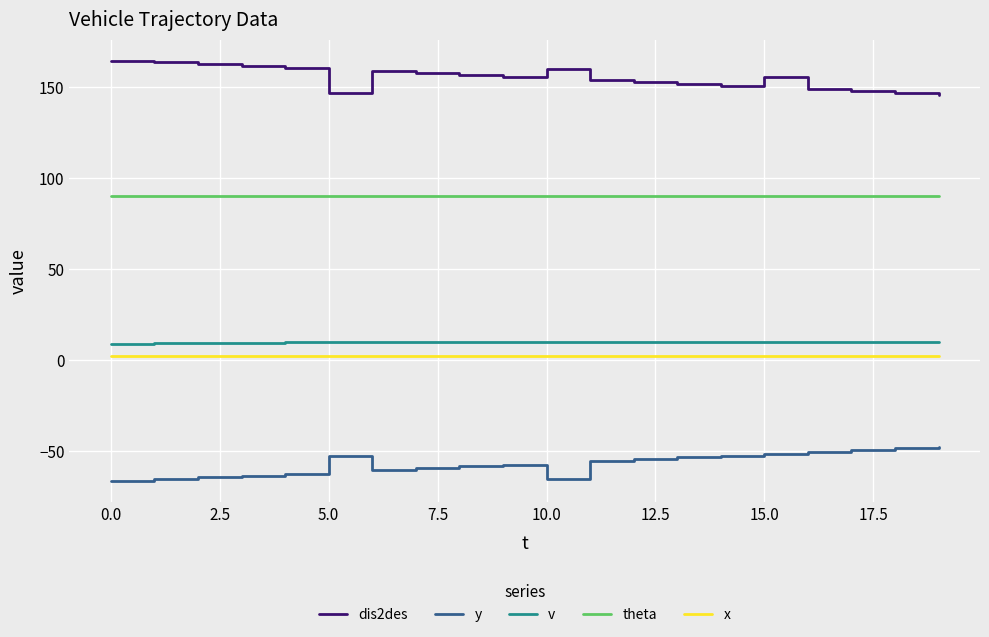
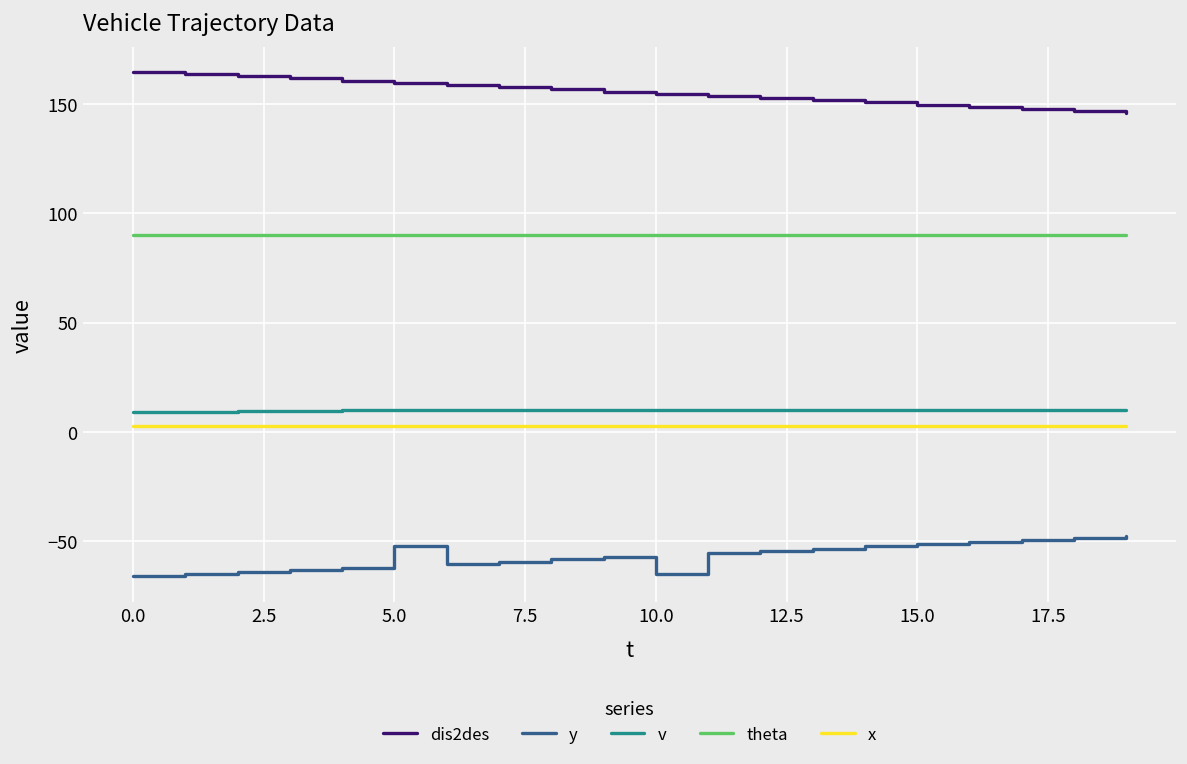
dis2des, 5.0: 147 -> 160
dis2des, 10.0: 160 -> 155
dis2des, 15.0: 156 -> 150
